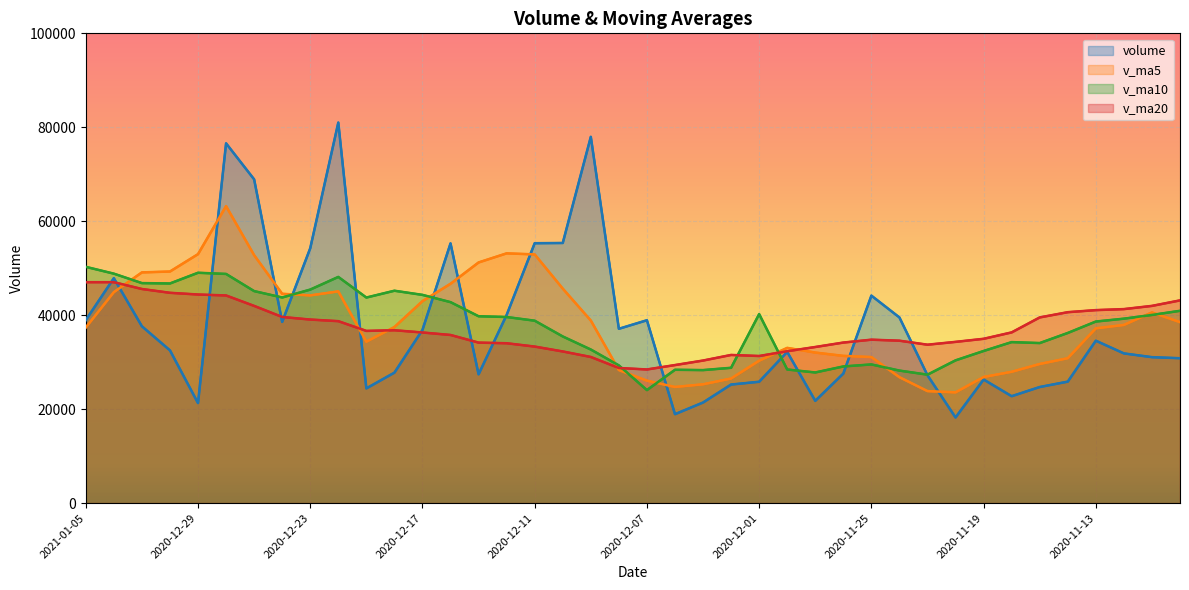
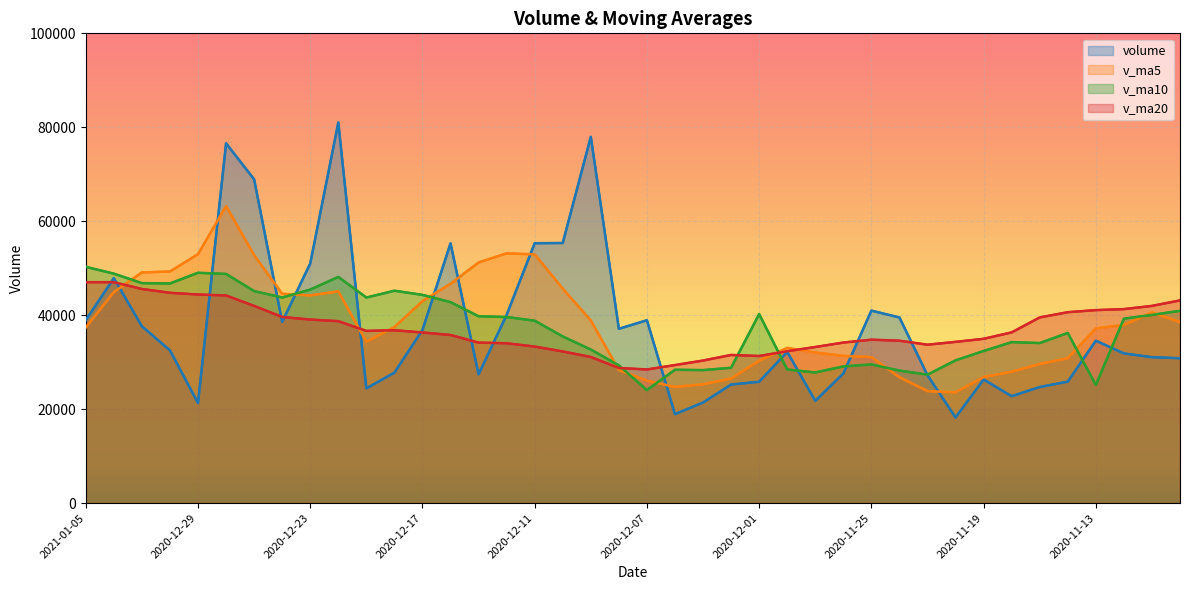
volume, 2020-12-23: 54000 -> 51000
volume, 2020-11-25: 44000 -> 41000
v_ma10, 2020-11-13: 39000 -> 25000
